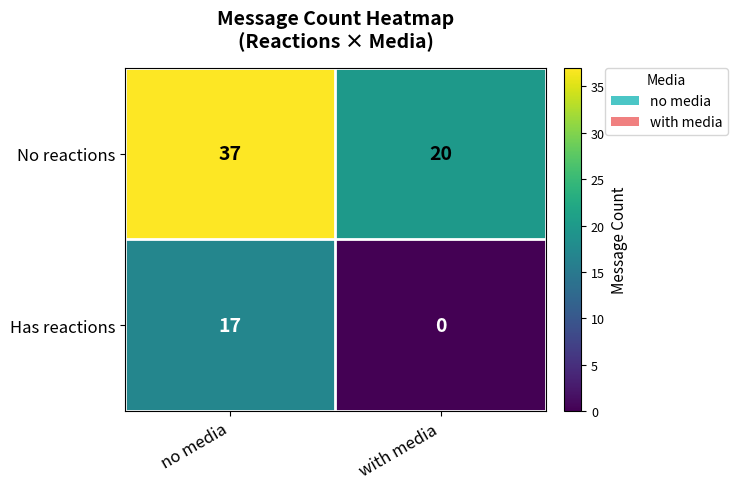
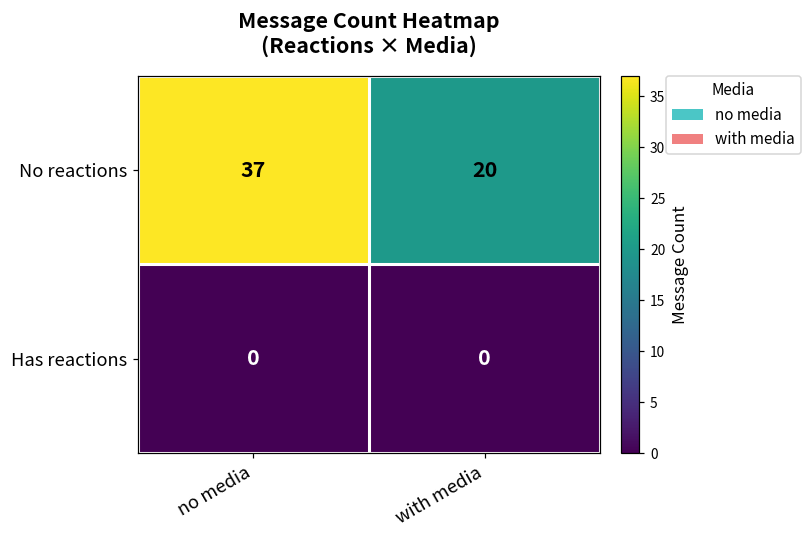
Has reactions, no media: 17 -> 0
